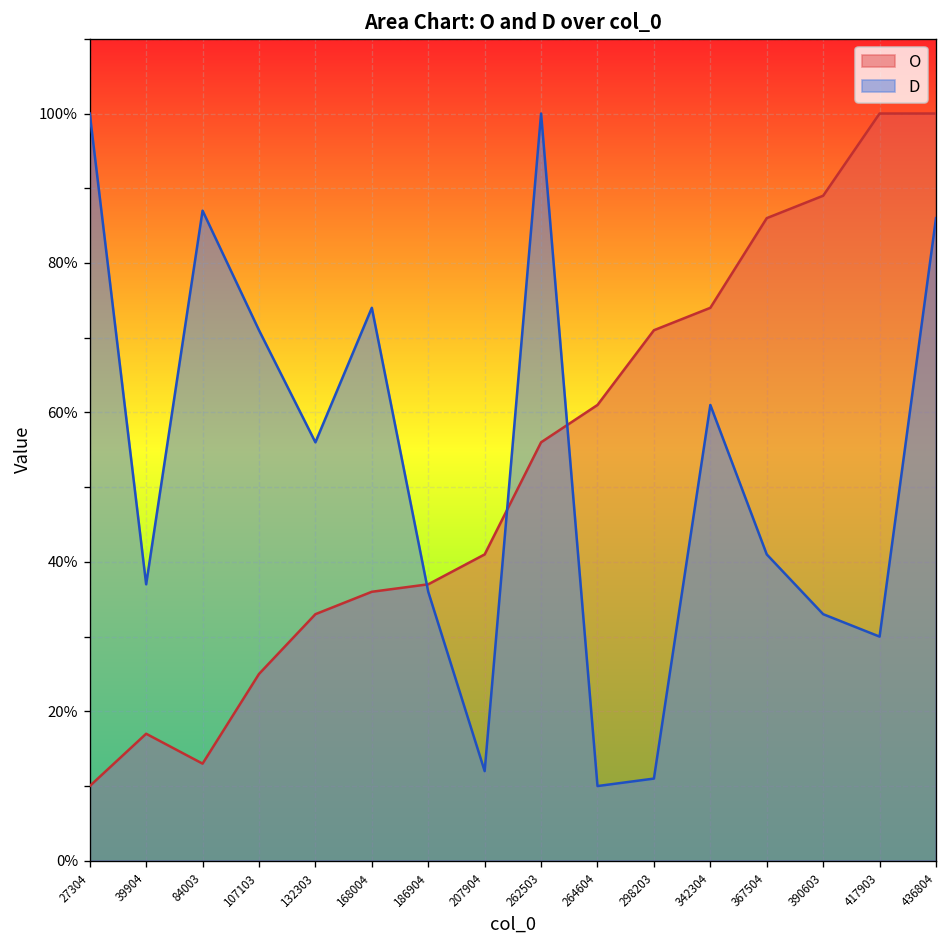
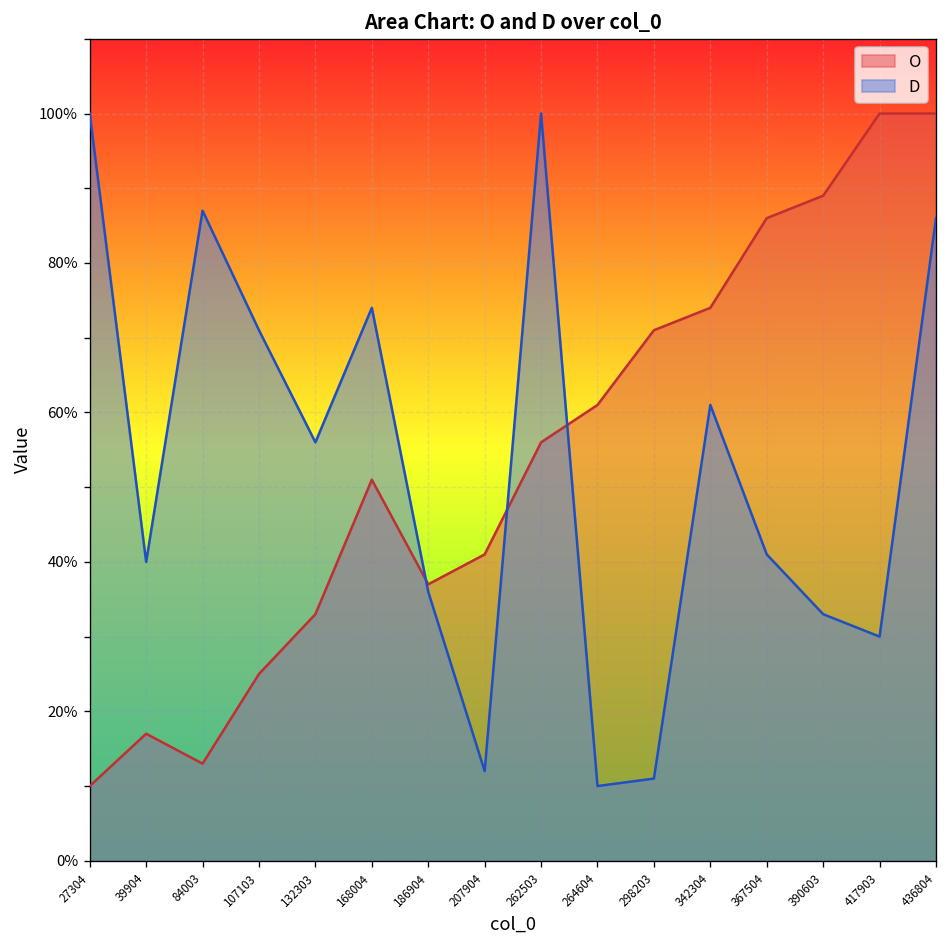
D, 39904: 37% -> 40%
O, 168004: 36% -> 51%
